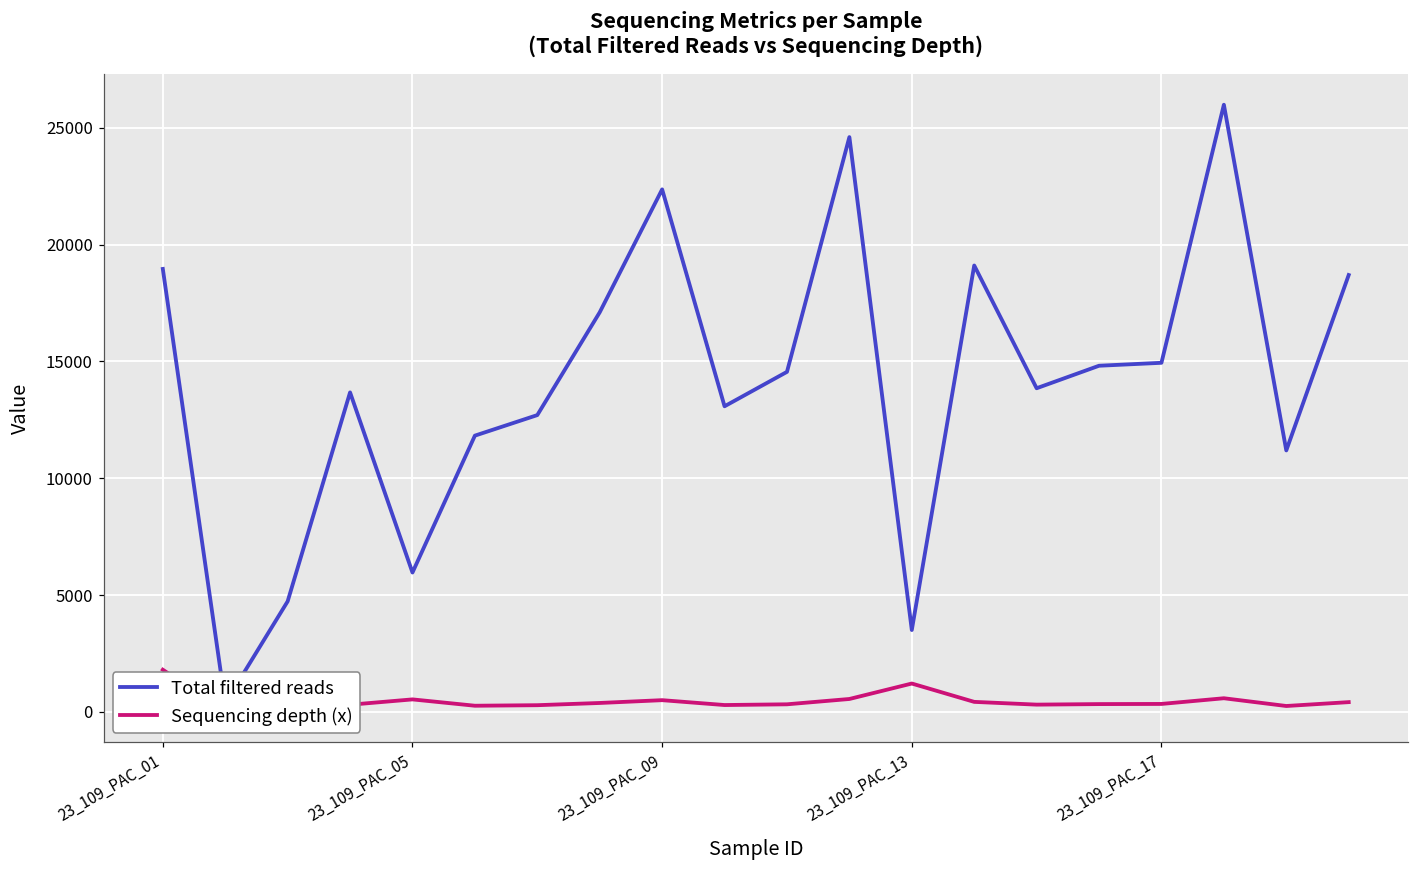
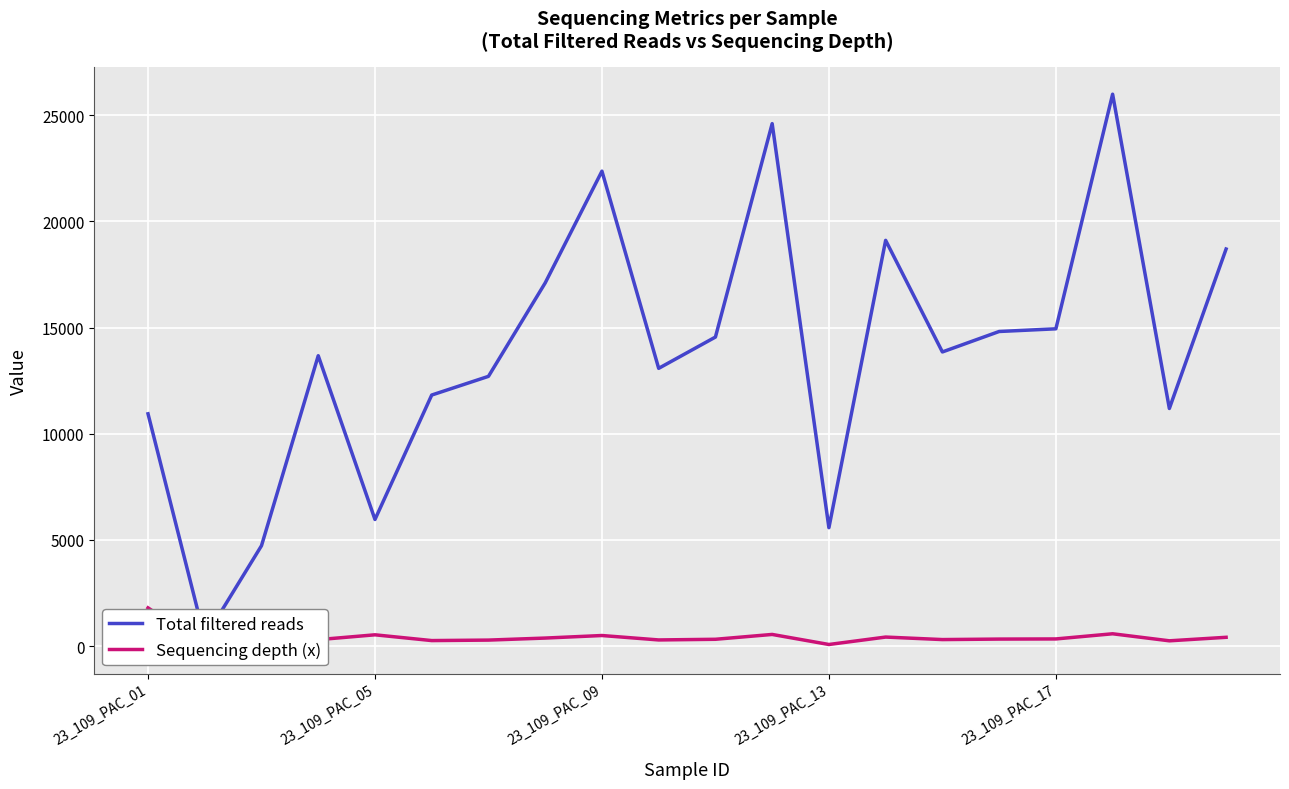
Total filtered reads, 23_109_PAC_01: 19000 -> 10900
Total filtered reads, 23_109_PAC_13: 3500 -> 5600
Sequencing depth (x), 23_109_PAC_13: 1200 -> 100
